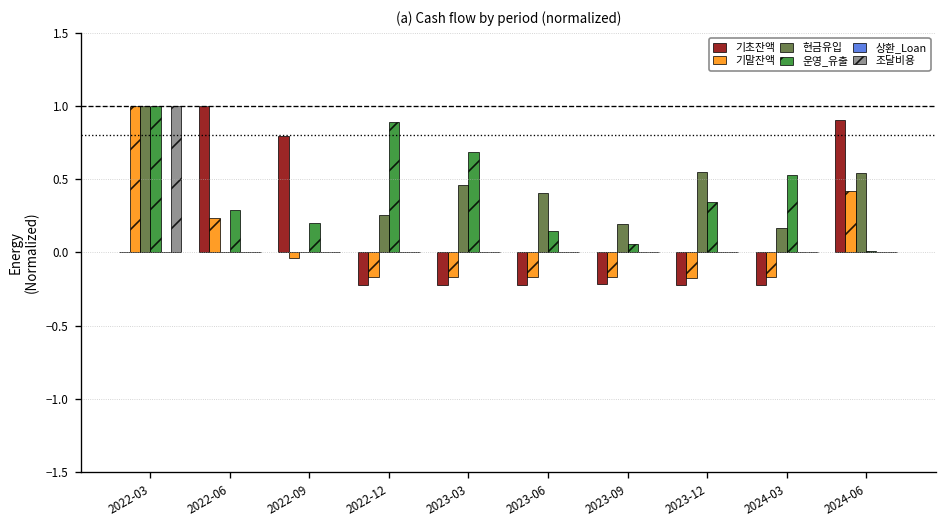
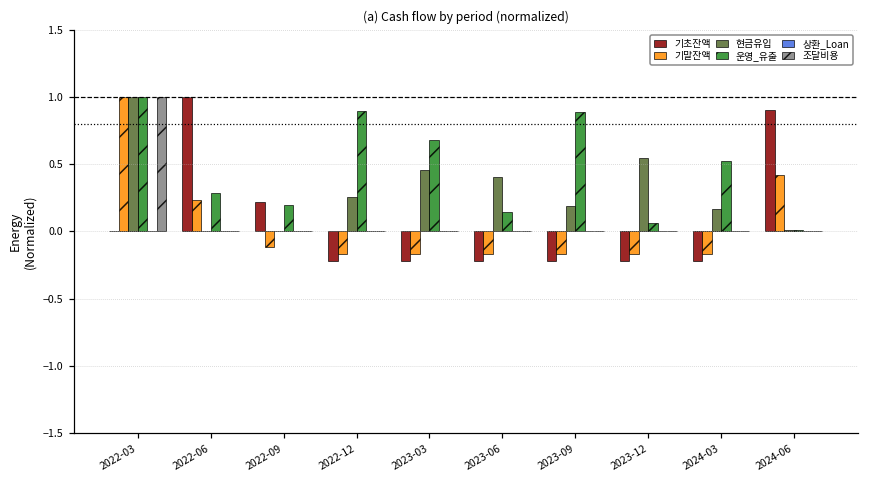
기초잔액, 2022-09: 0.79 -> 0.22
기말잔액, 2022-09: -0.03 -> -0.12
운영_유출, 2023-09: 0.06 -> 0.89
운영_유출, 2023-12: 0.34 -> 0.06
현금유입, 2024-06: 0.54 -> 0.01
